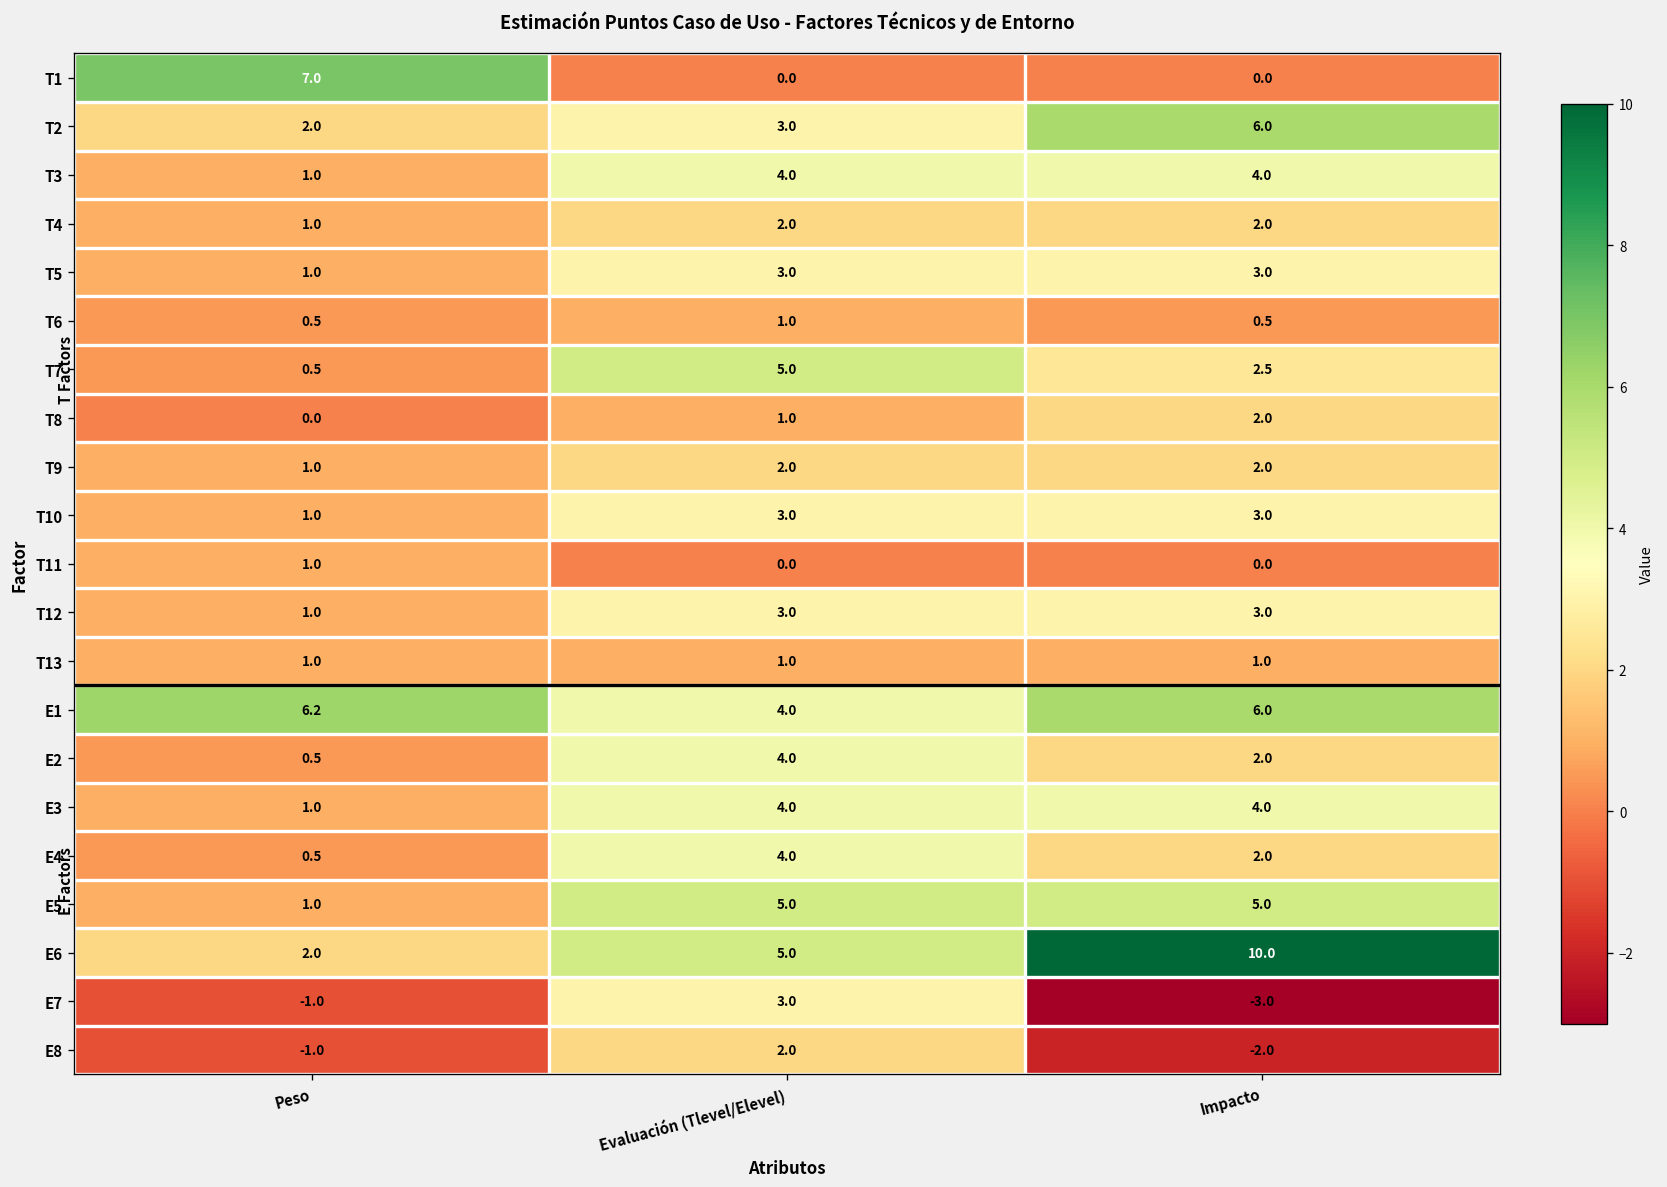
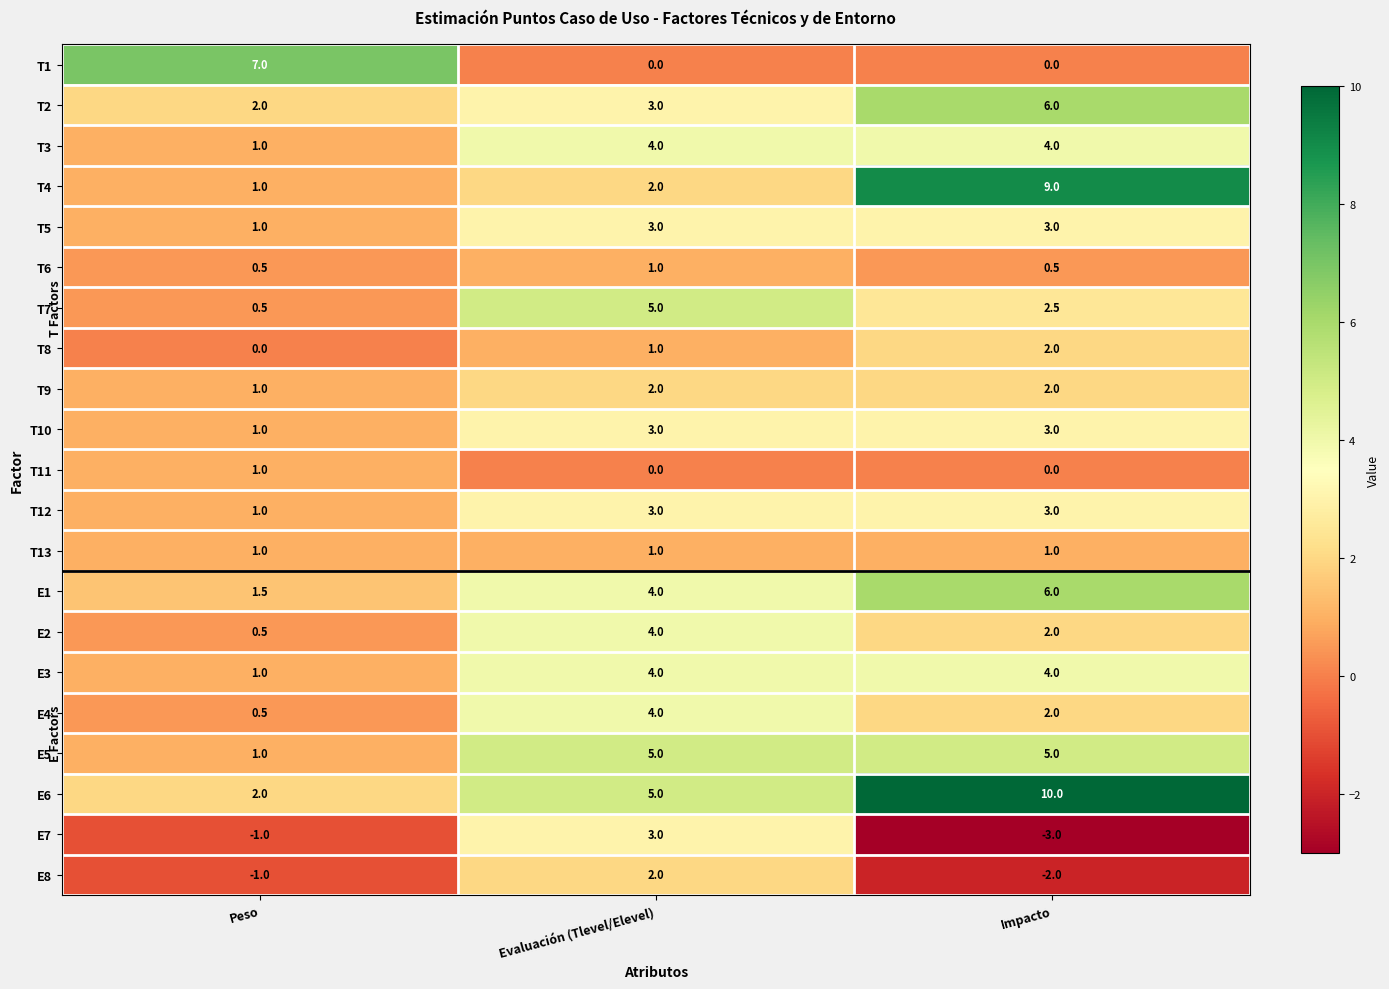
T4, Impacto: 2.0 -> 9.0
E1, Peso: 6.2 -> 1.5
